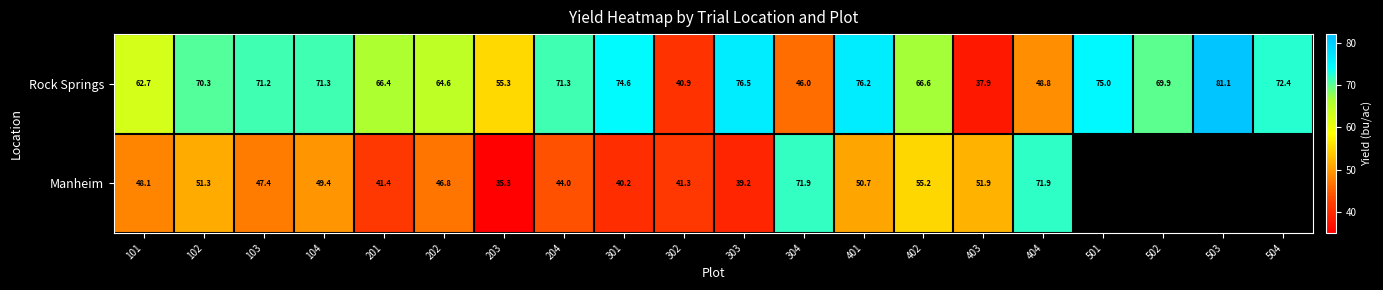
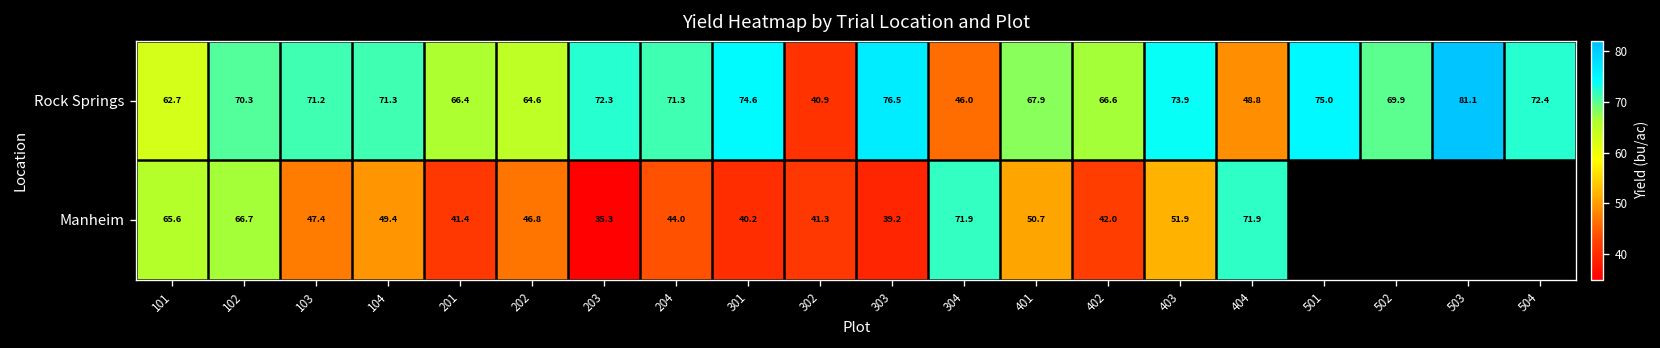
Rock Springs, 203: 55.3 -> 72.3
Rock Springs, 401: 76.2 -> 67.9
Rock Springs, 403: 37.9 -> 73.9
Manheim, 101: 48.1 -> 65.6
Manheim, 102: 51.3 -> 66.7
Manheim, 402: 55.2 -> 42.0
